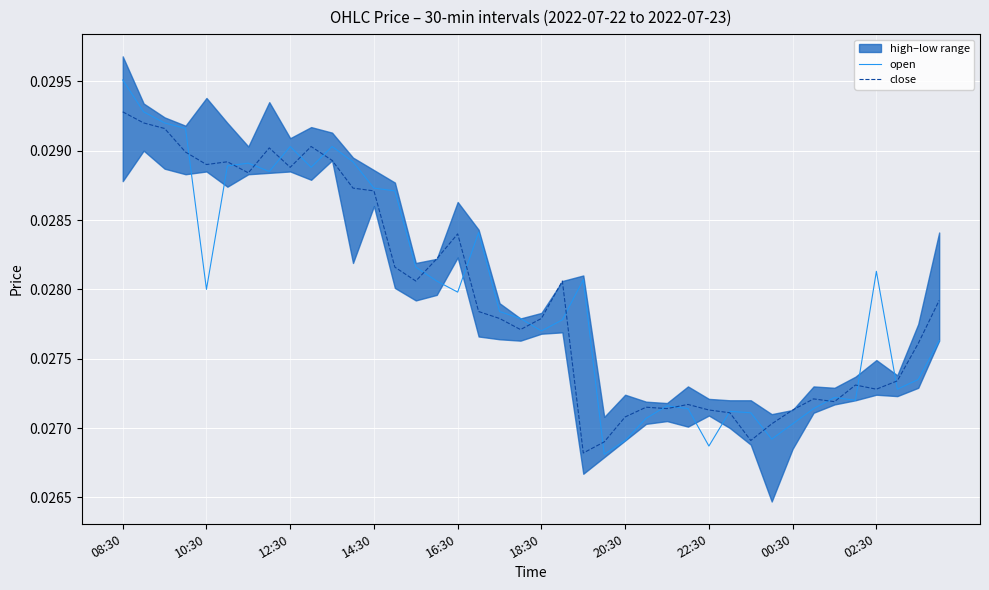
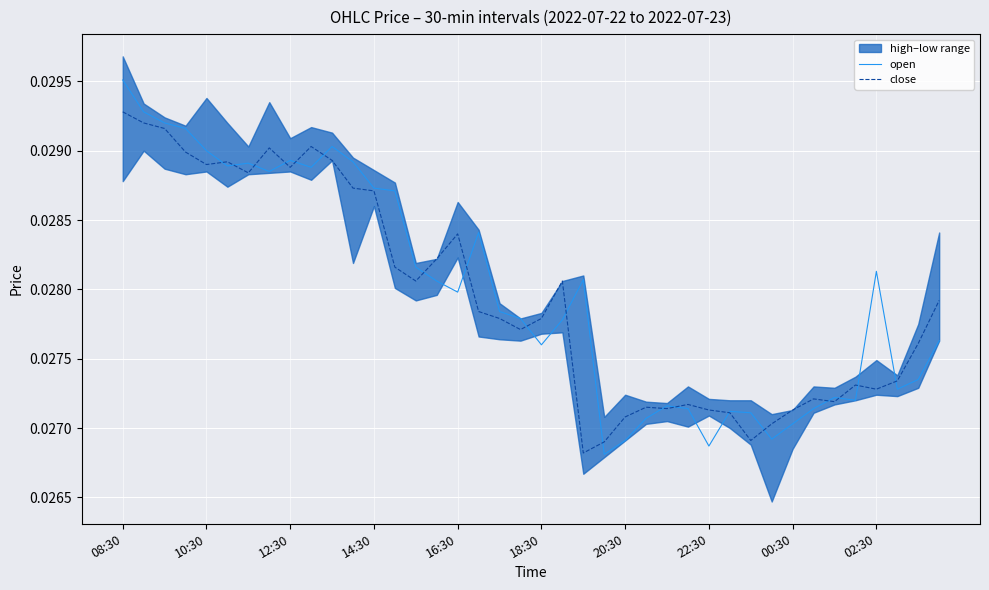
open, 10:30: 0.028 -> 0.029
open, 12:30: 0.02903 -> 0.02893
open, 18:30: 0.0277 -> 0.0276
